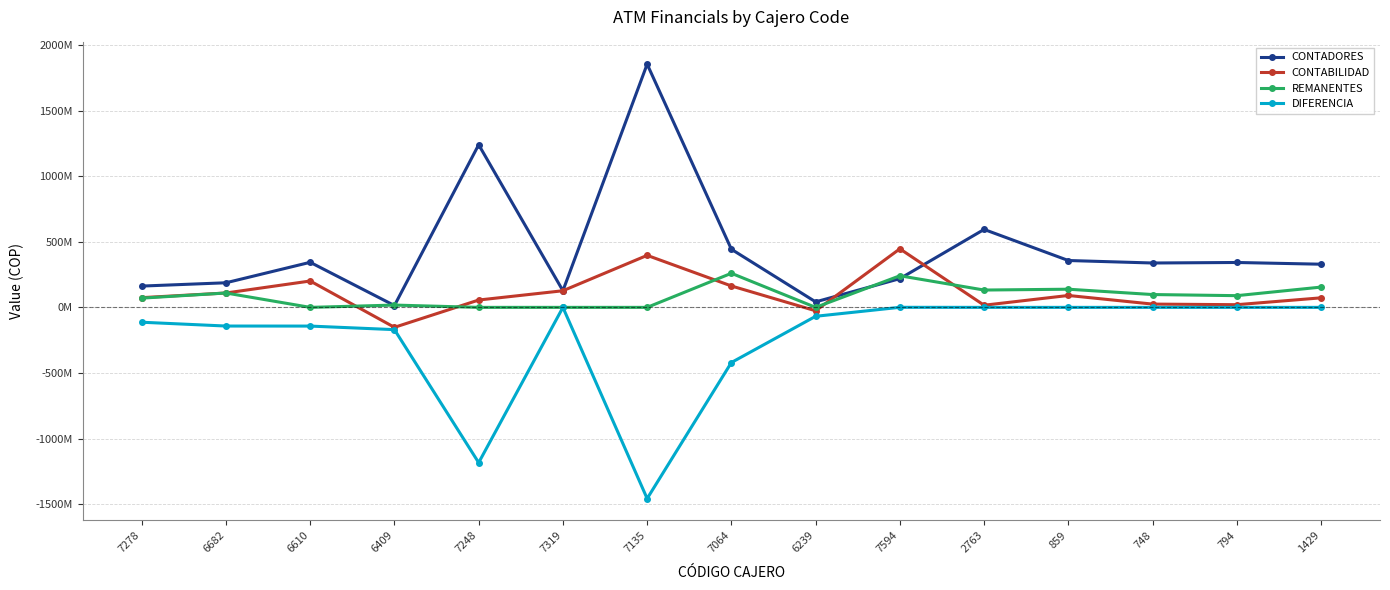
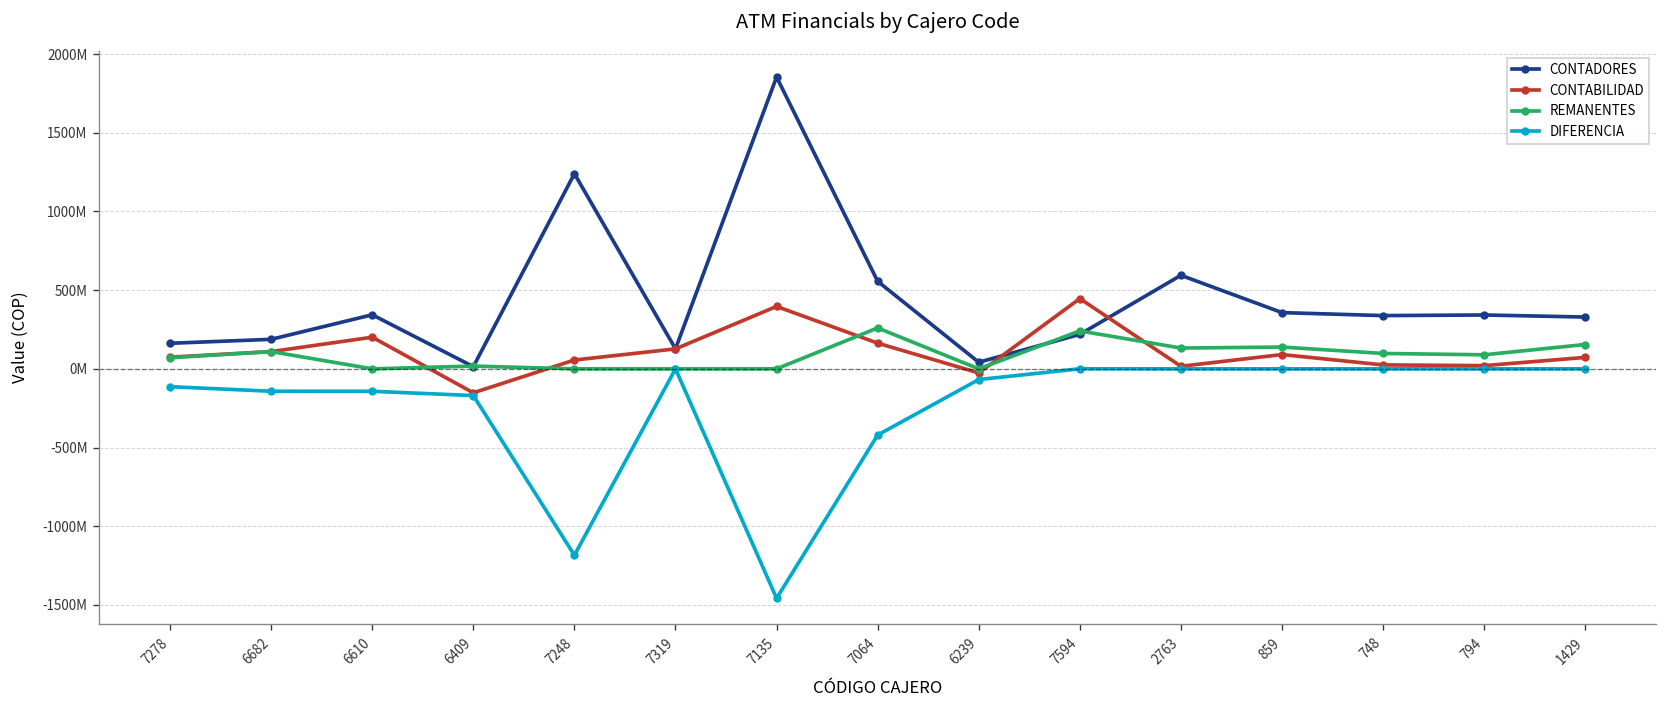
CONTADORES, 7064: 440000000 -> 560000000
